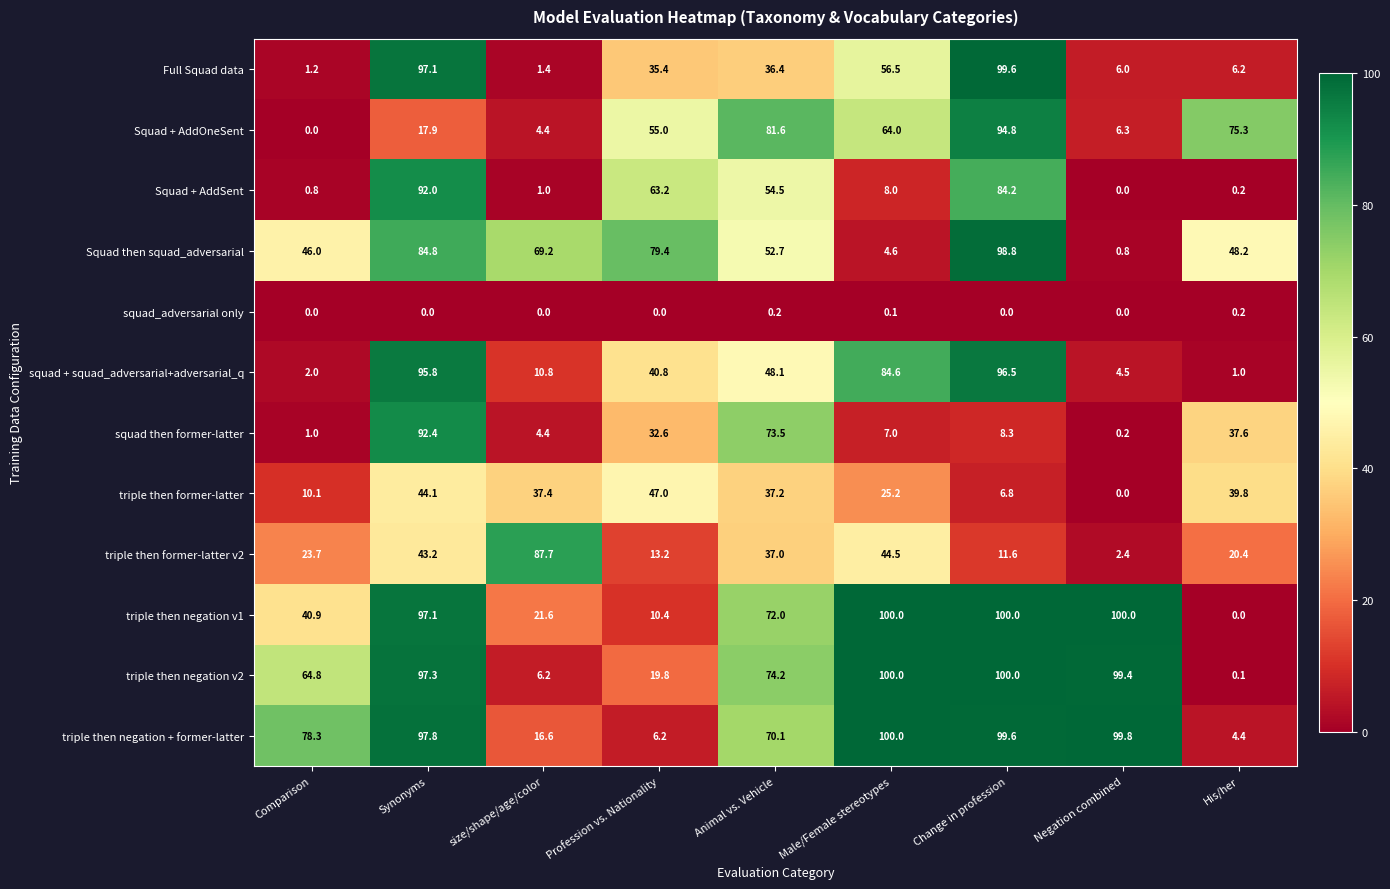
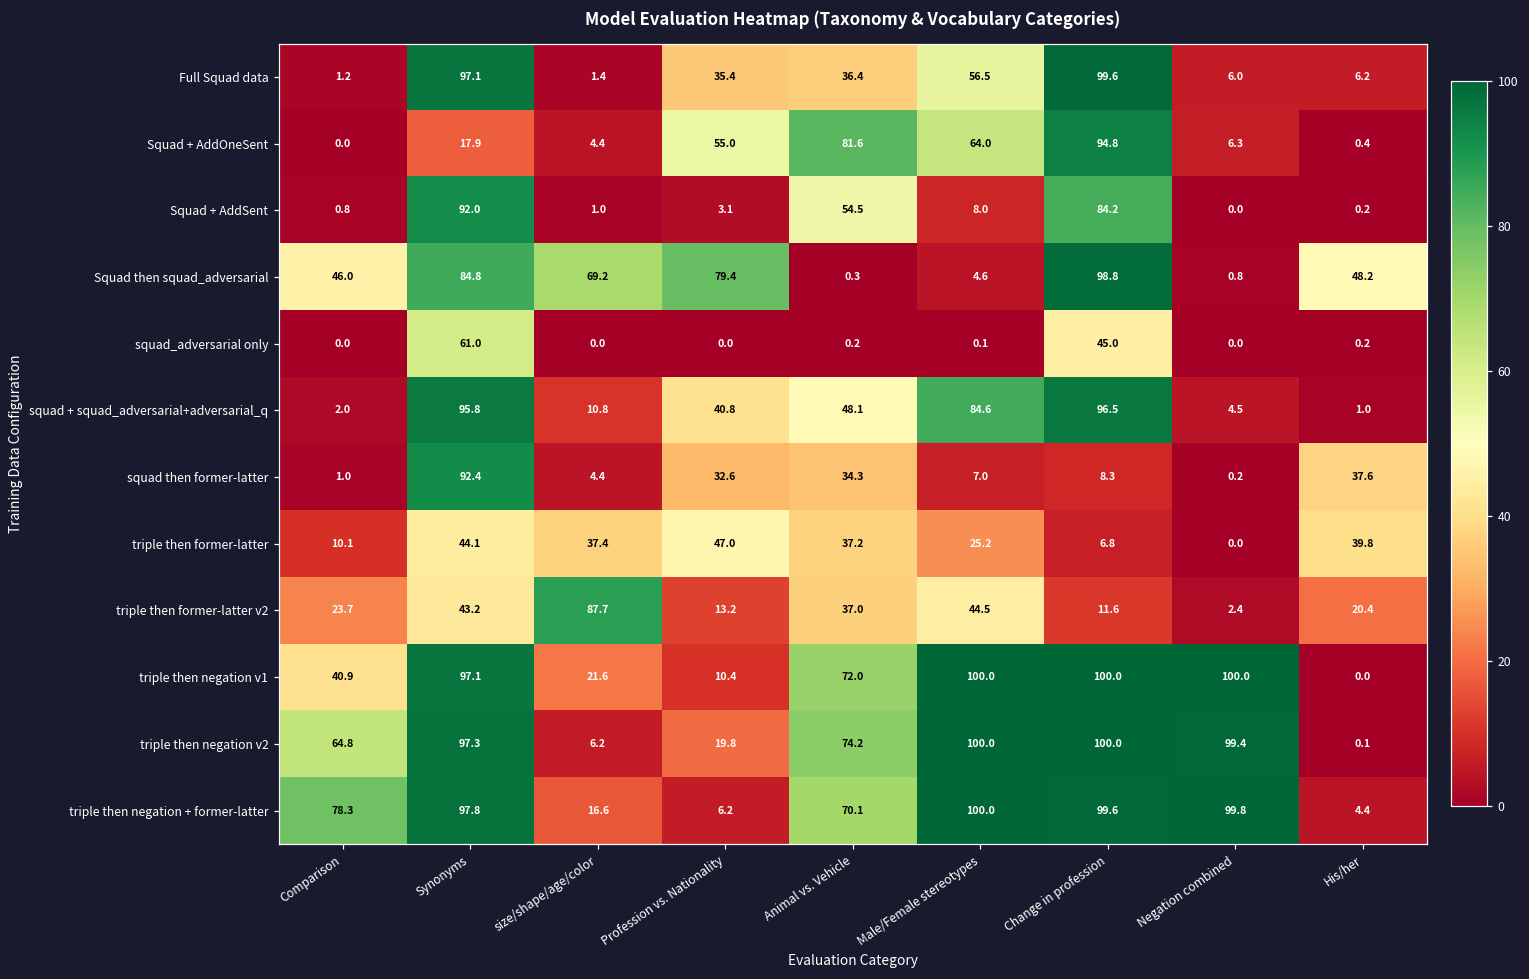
Squad + AddOneSent, His/her: 75.3 -> 0.4
Squad + AddSent, Profession vs. Nationality: 63.2 -> 3.1
Squad then squad_adversarial, Animal vs. Vehicle: 52.7 -> 0.3
squad_adversarial only, Synonyms: 0.0 -> 61.0
squad_adversarial only, Change in profession: 0.0 -> 45.0
squad then former-latter, Animal vs. Vehicle: 73.5 -> 34.3
